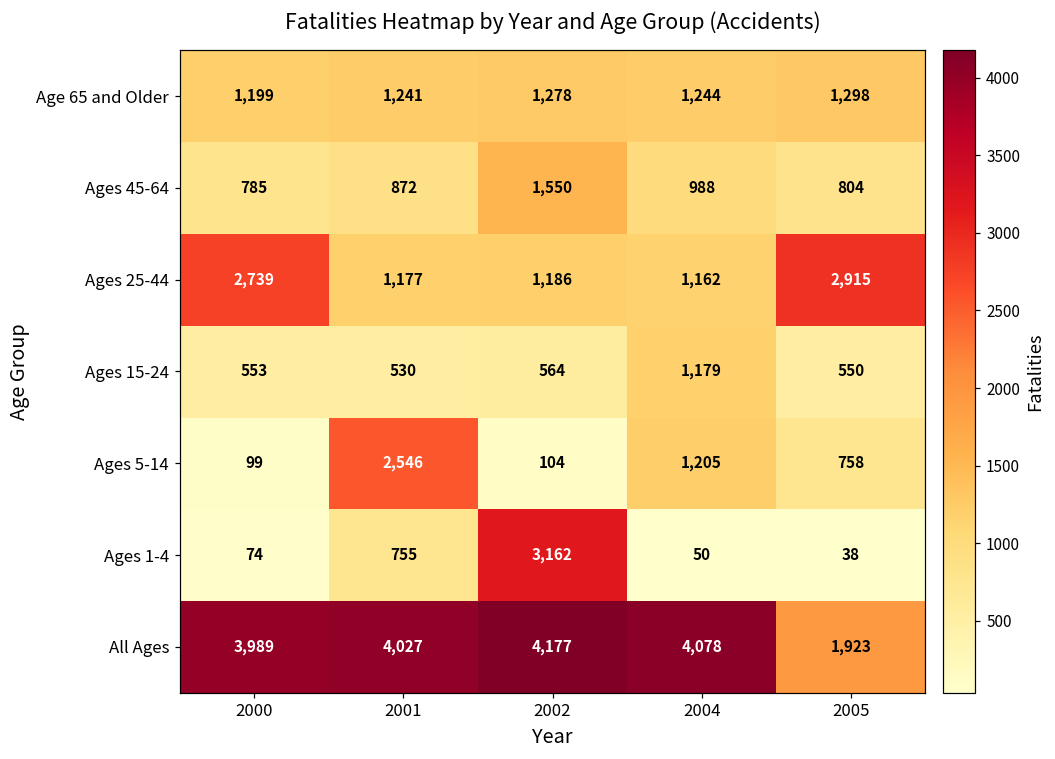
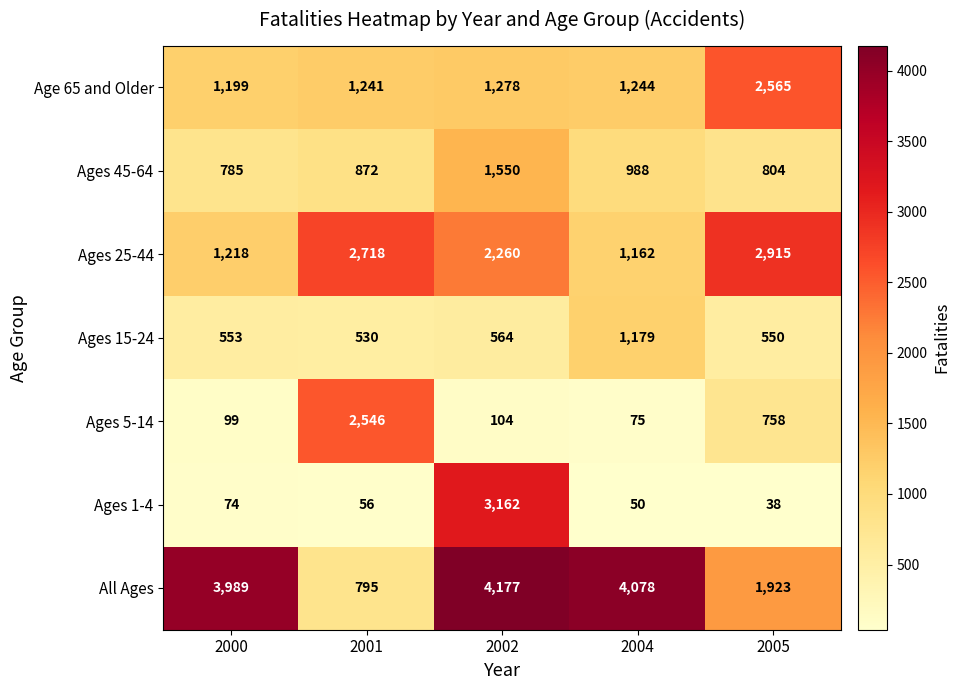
Age 65 and Older, 2005: 1,298 -> 2,565
Ages 25-44, 2000: 2,739 -> 1,218
Ages 25-44, 2001: 1,177 -> 2,718
Ages 25-44, 2002: 1,186 -> 2,260
Ages 5-14, 2004: 1,205 -> 75
Ages 1-4, 2001: 755 -> 56
All Ages, 2001: 4,027 -> 795
